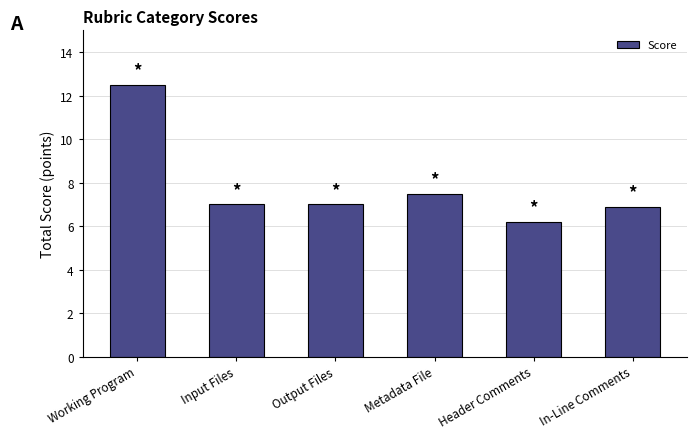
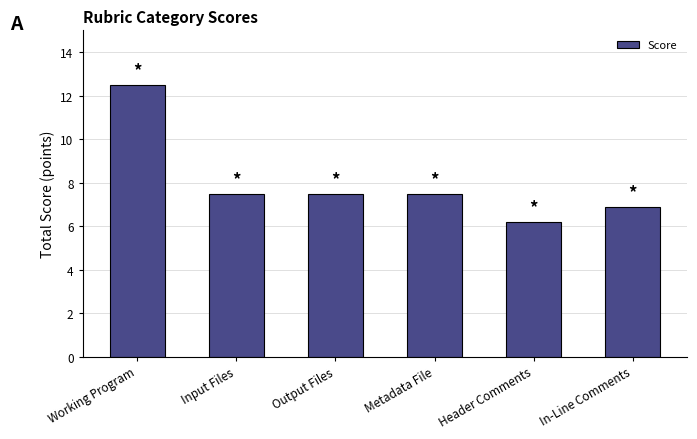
Input Files: 7.0 -> 7.5
Output Files: 7.0 -> 7.5
